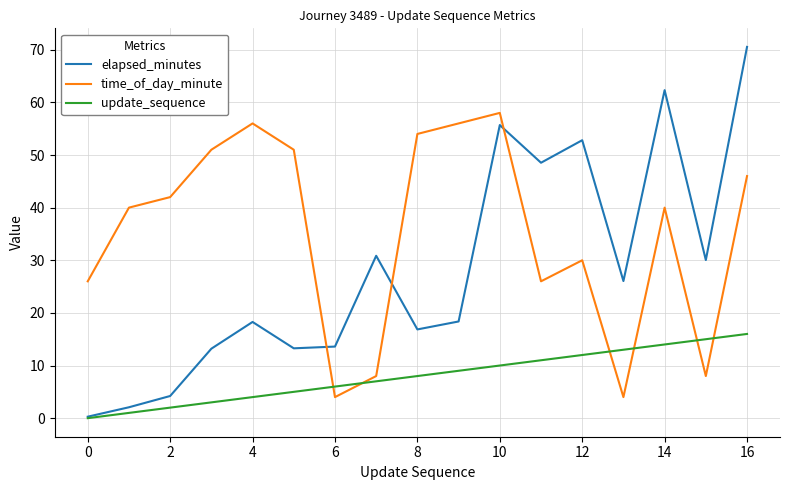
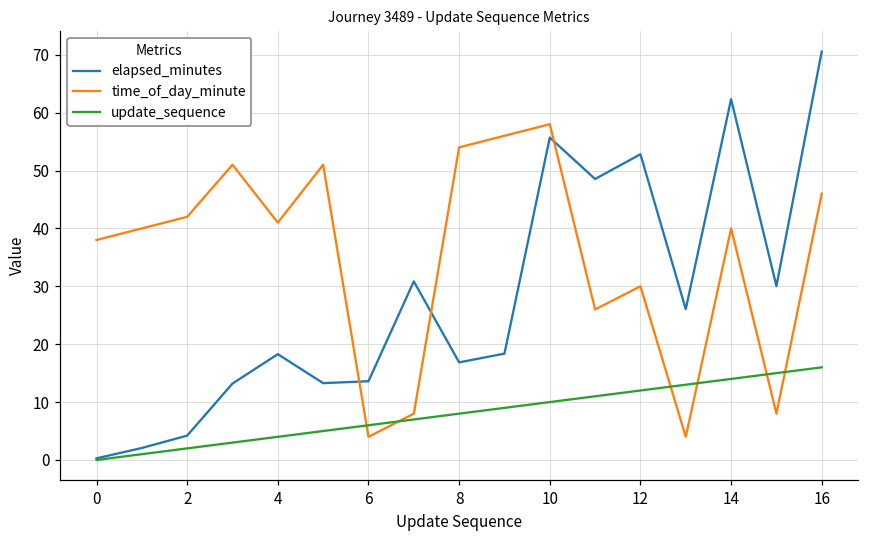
time_of_day_minute, 0: 26 -> 38
time_of_day_minute, 4: 56 -> 41
